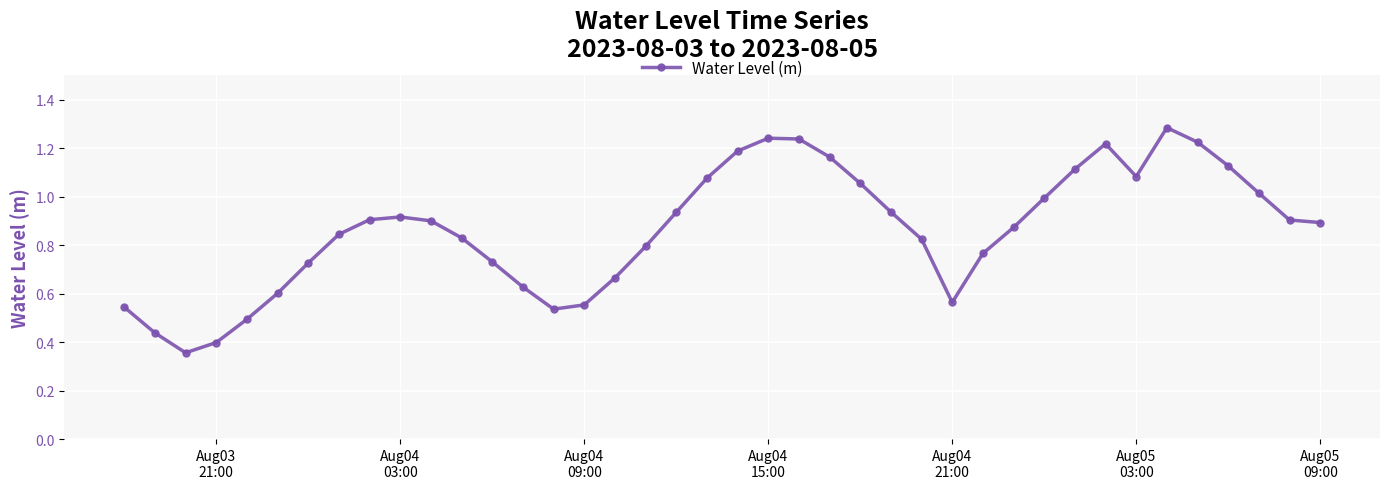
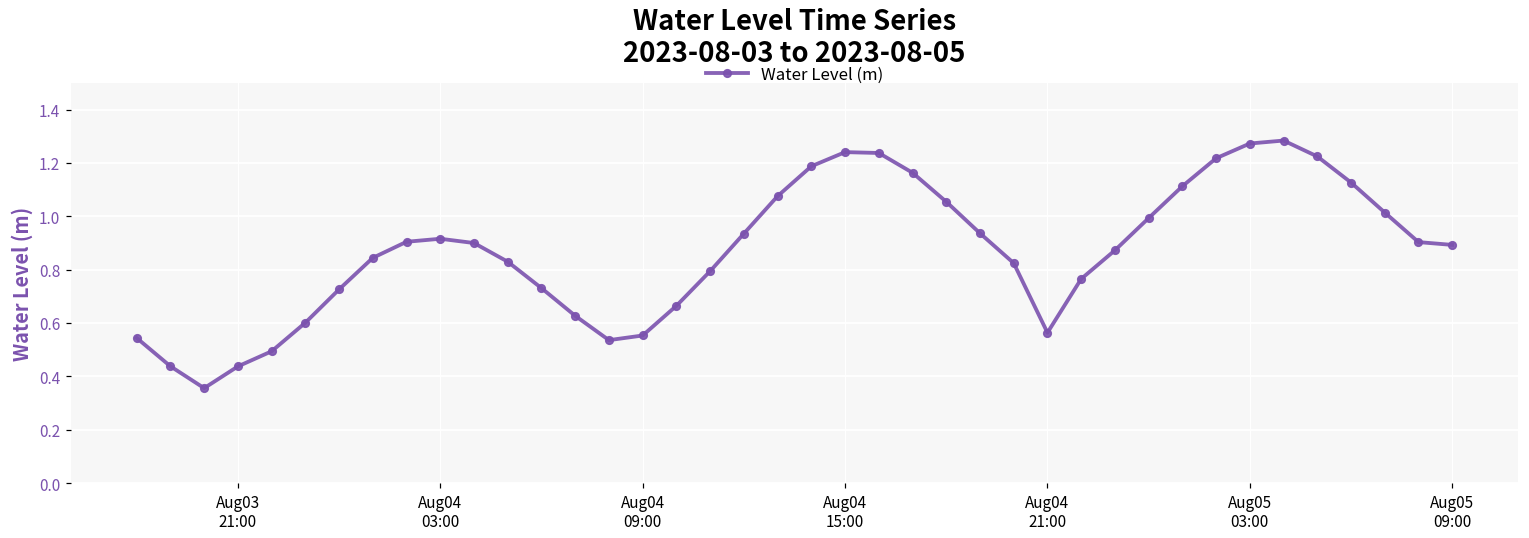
Aug03 21:00: 0.40 -> 0.44
Aug05 03:00: 1.08 -> 1.27
